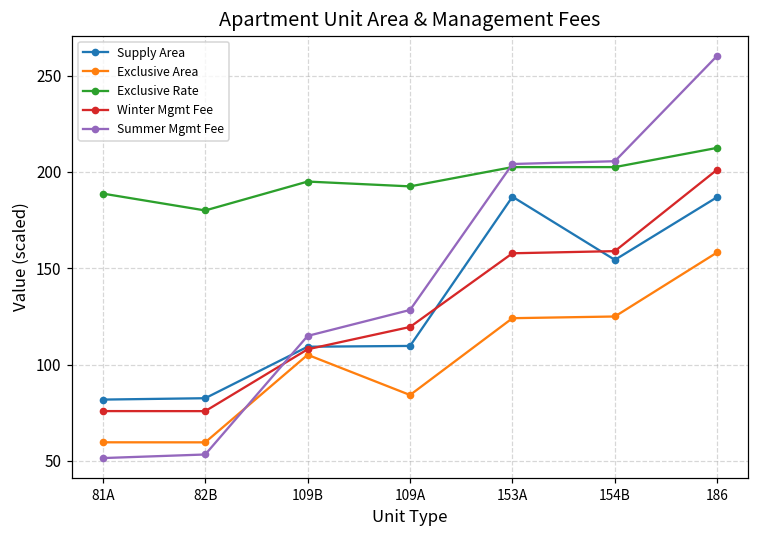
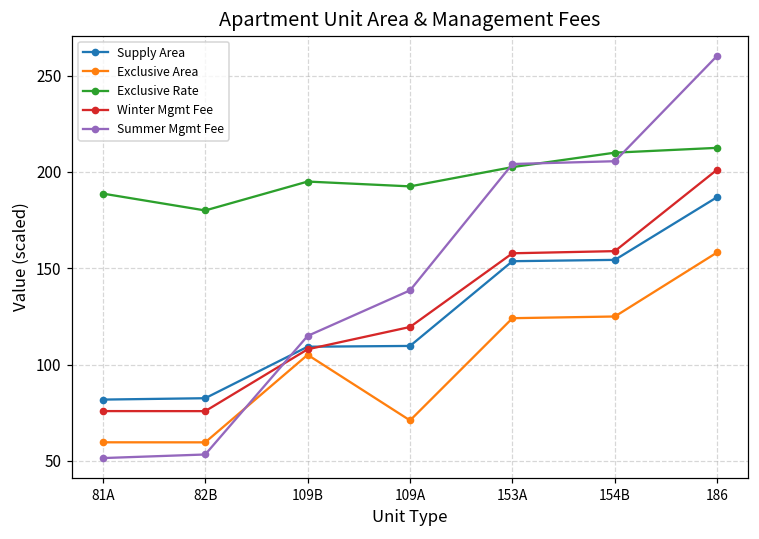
Exclusive Area, 109A: 84 -> 71
Summer Mgmt Fee, 109A: 128 -> 139
Supply Area, 153A: 187 -> 154
Exclusive Rate, 154B: 203 -> 210
